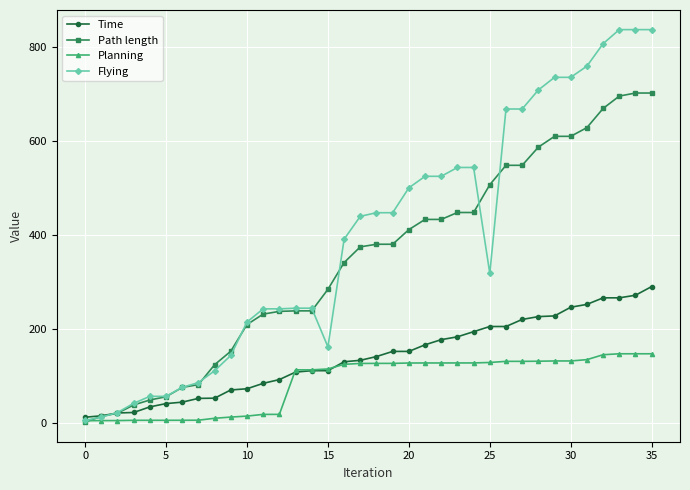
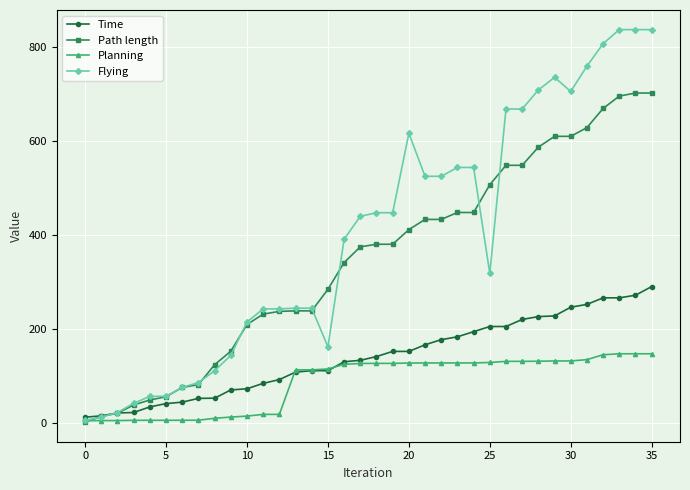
Flying, 20: 500 -> 620
Flying, 30: 740 -> 710
